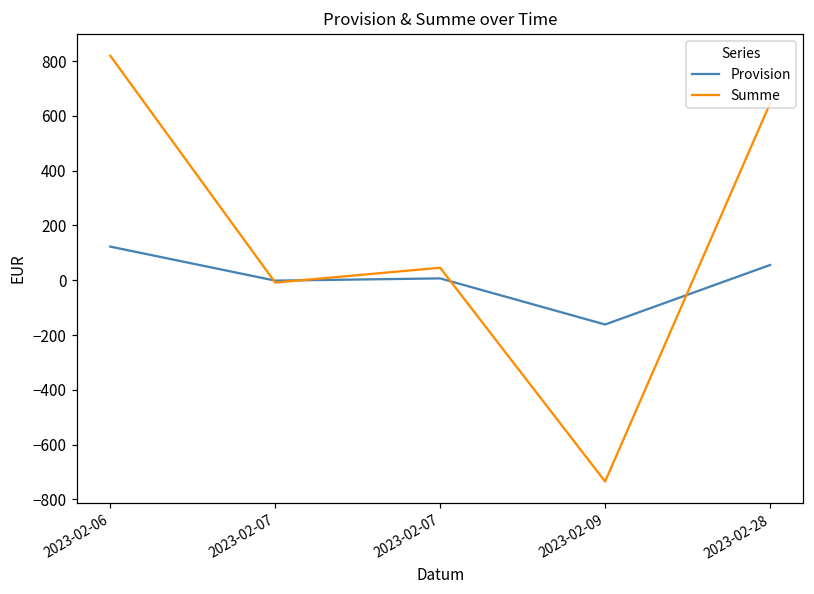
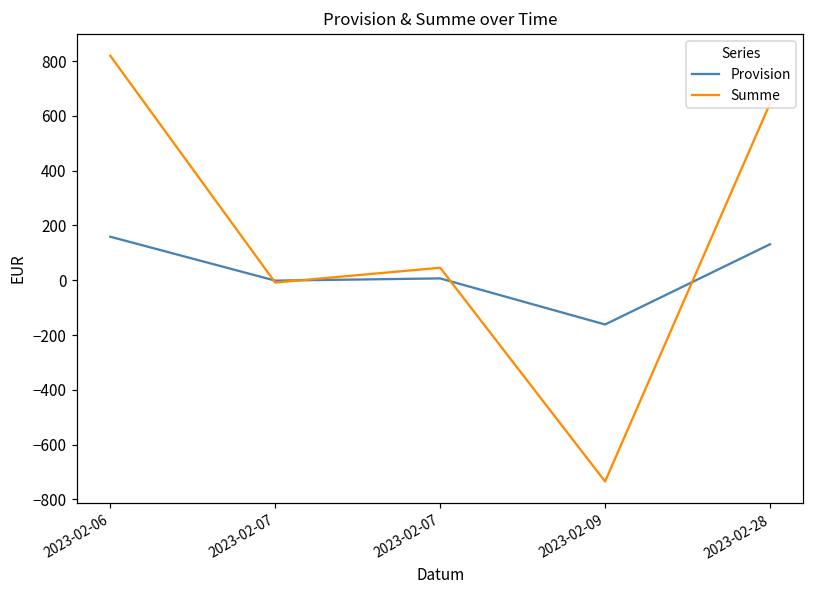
Provision, 2023-02-06: 120 -> 160
Provision, 2023-02-28: 60 -> 130
